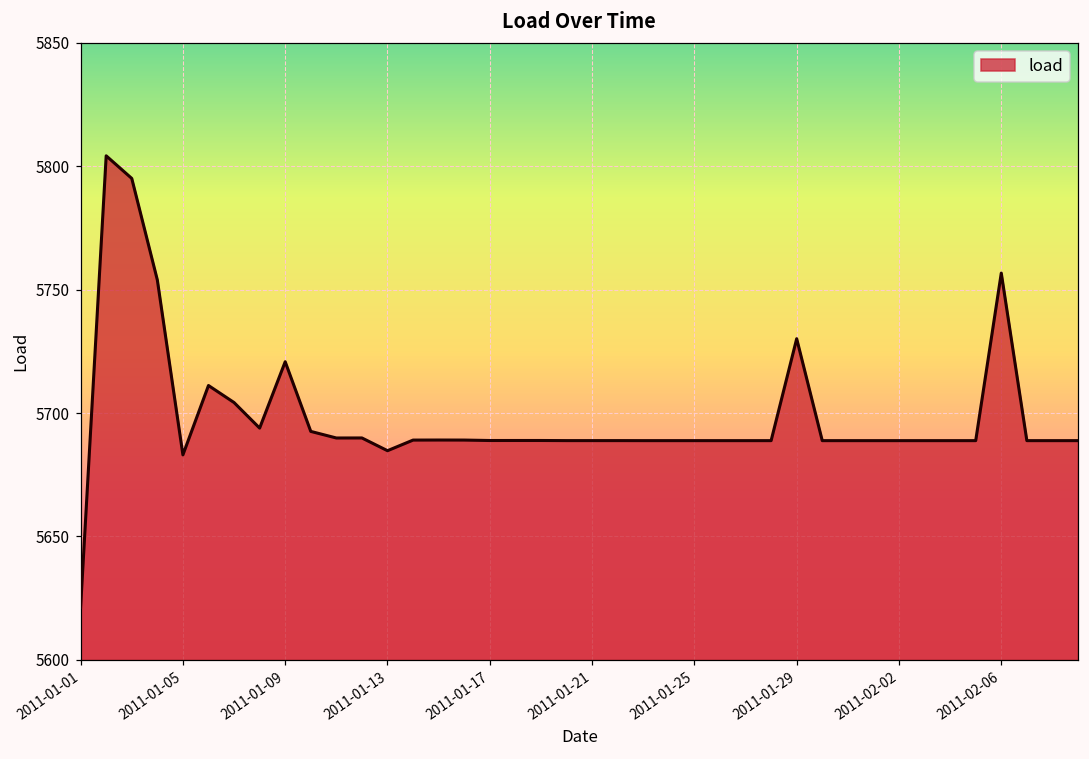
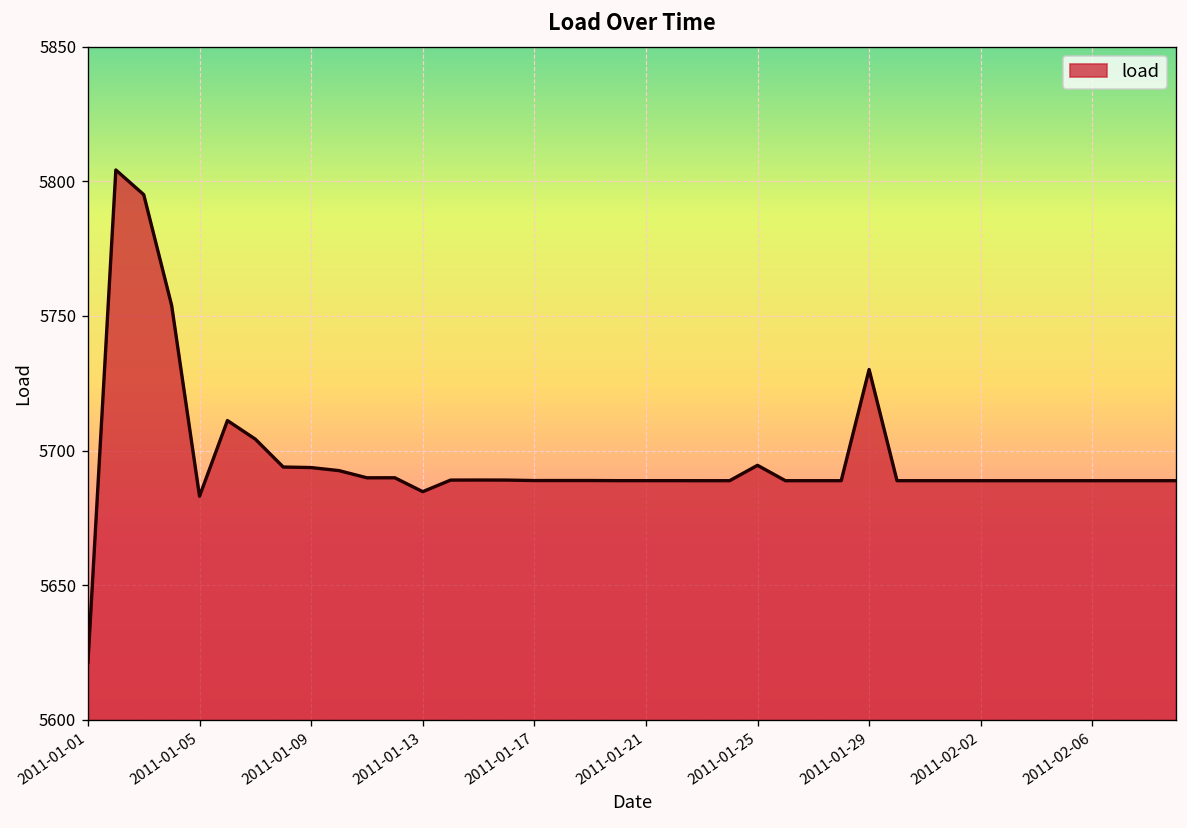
2011-01-09: 5721 -> 5694
2011-01-25: 5689 -> 5695
2011-02-06: 5757 -> 5689
